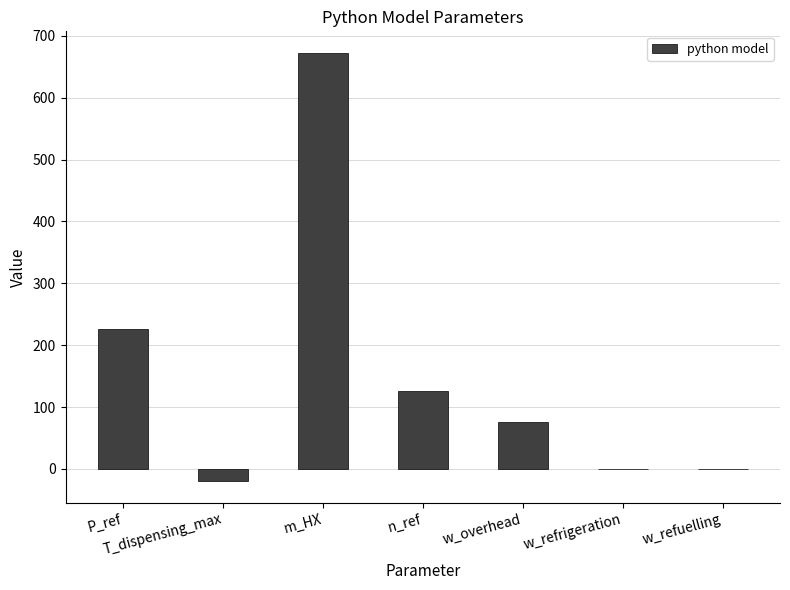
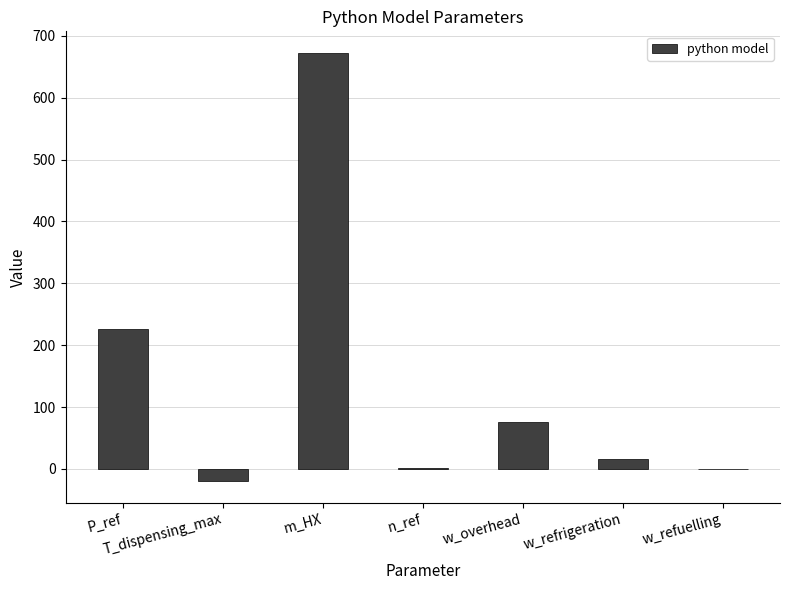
n_ref: 130 -> 0
w_refrigeration: 0 -> 20
